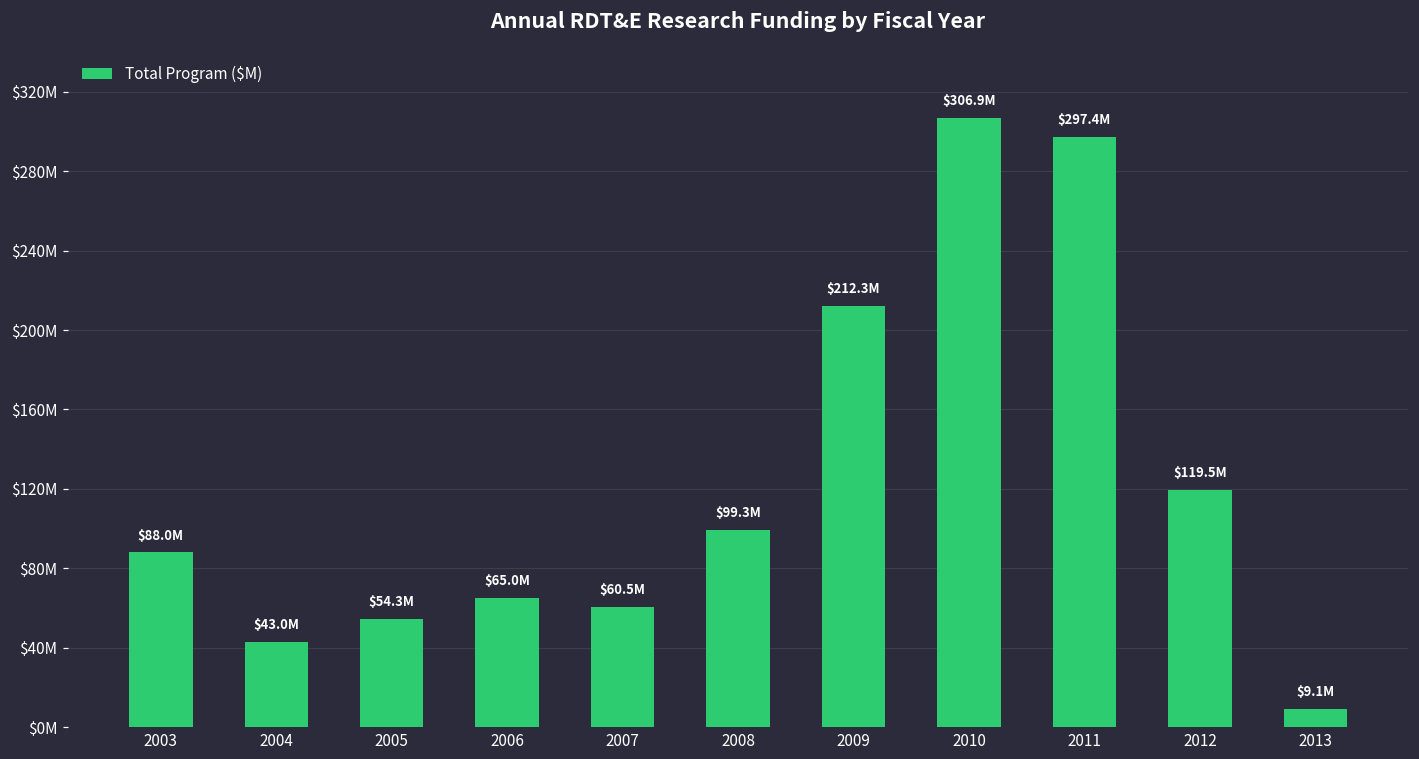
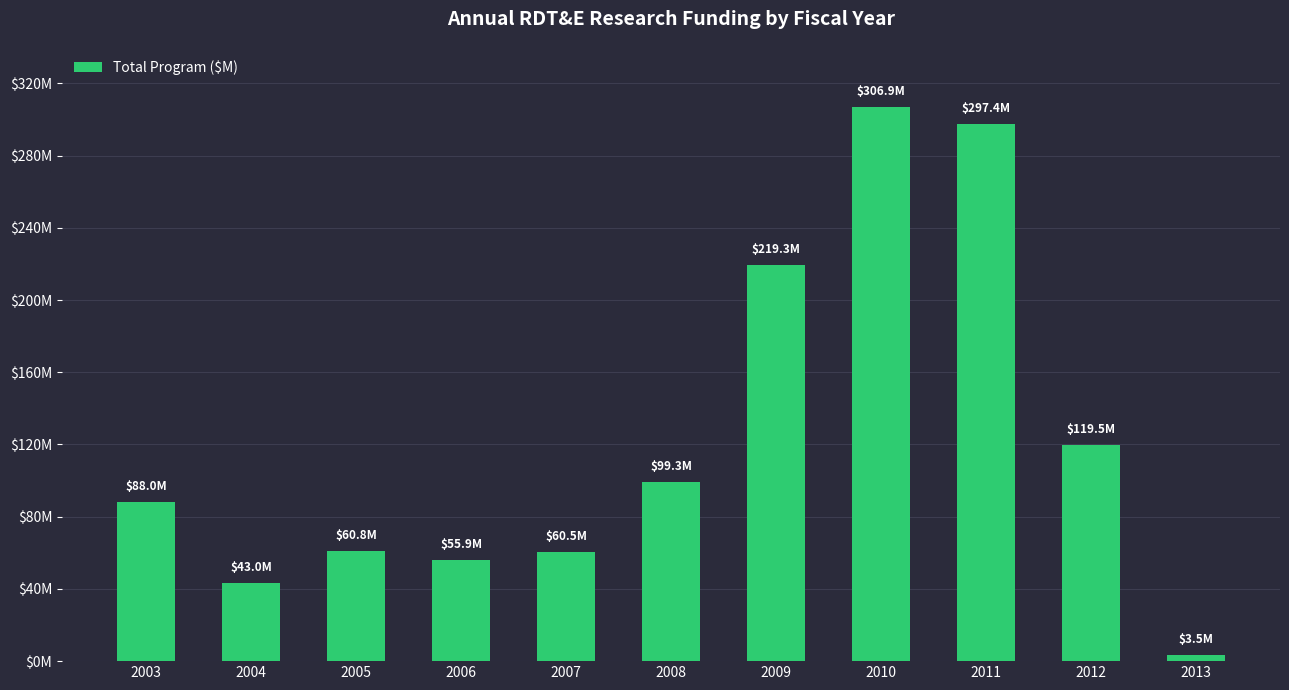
2005: $54.3M -> $60.8M
2006: $65.0M -> $55.9M
2009: $212.3M -> $219.3M
2013: $9.1M -> $3.5M
